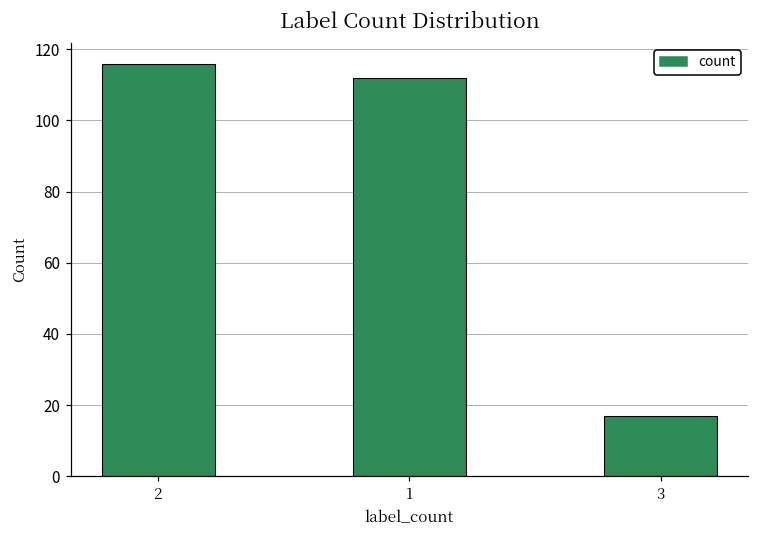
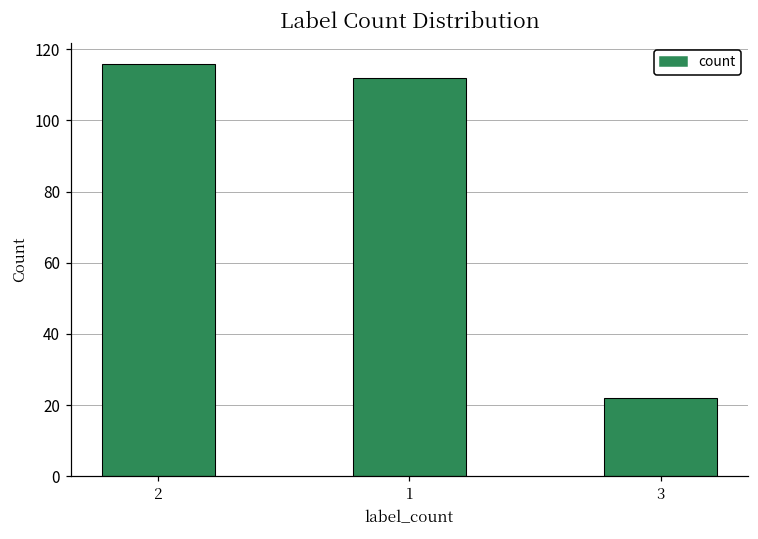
3: 17 -> 22
